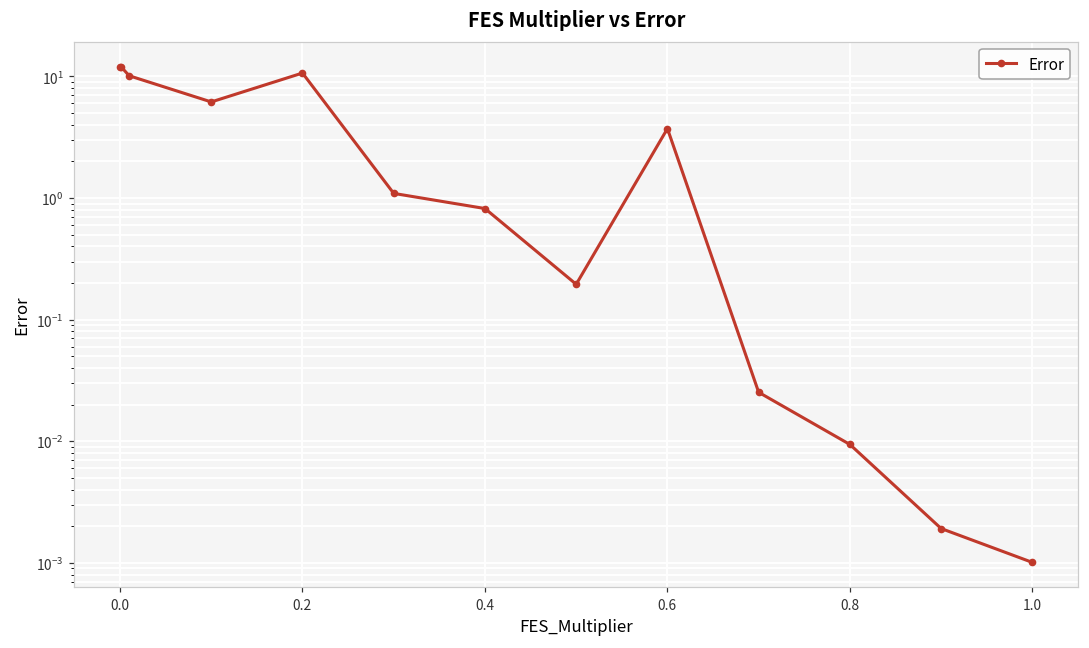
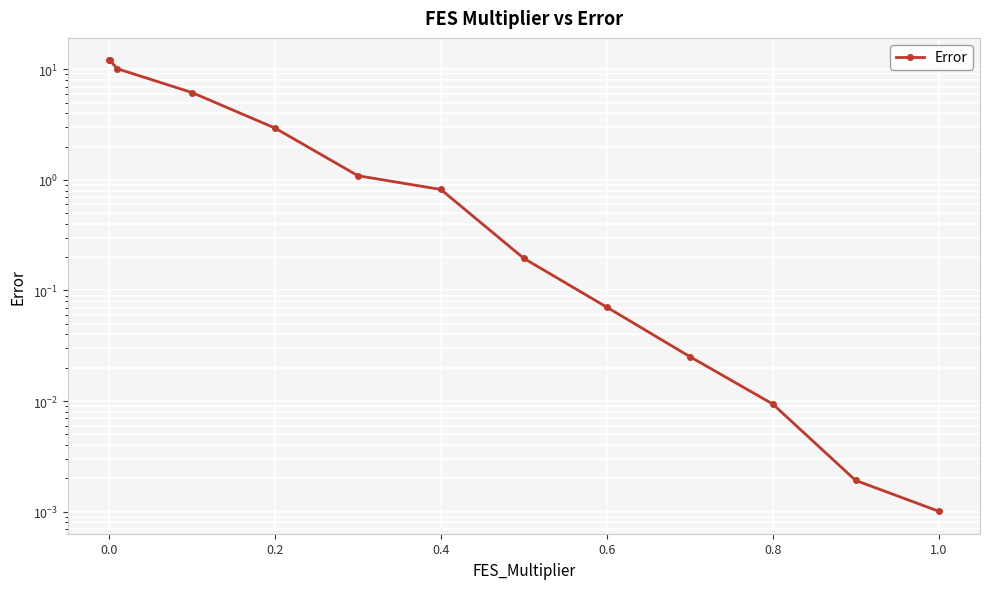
0.2: 11 -> 2.9
0.6: 3.7 -> 0.07
